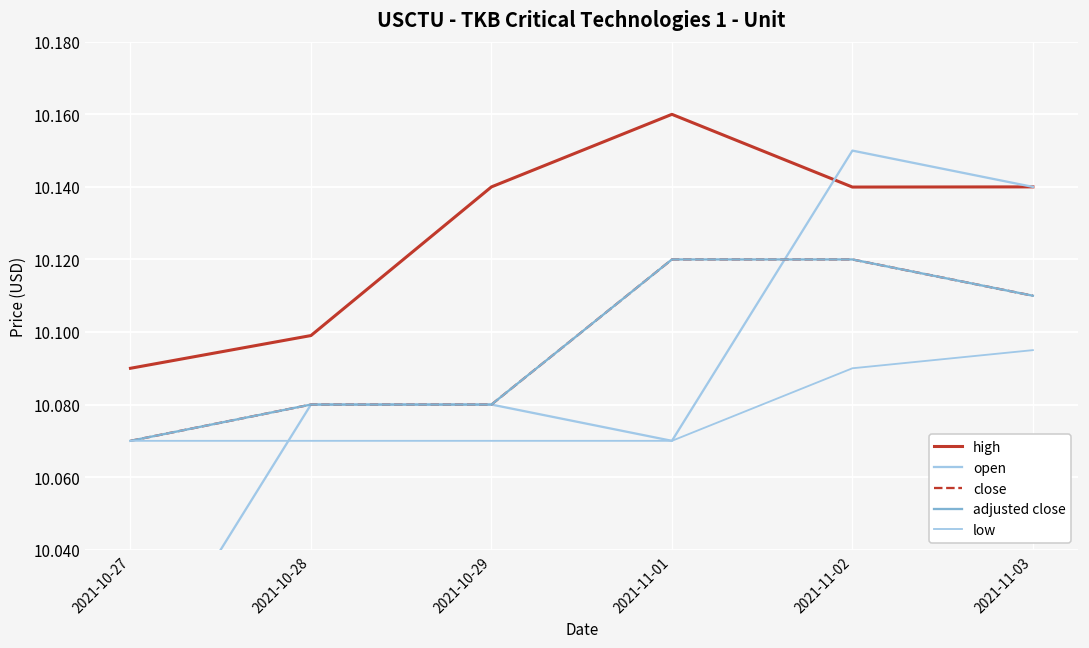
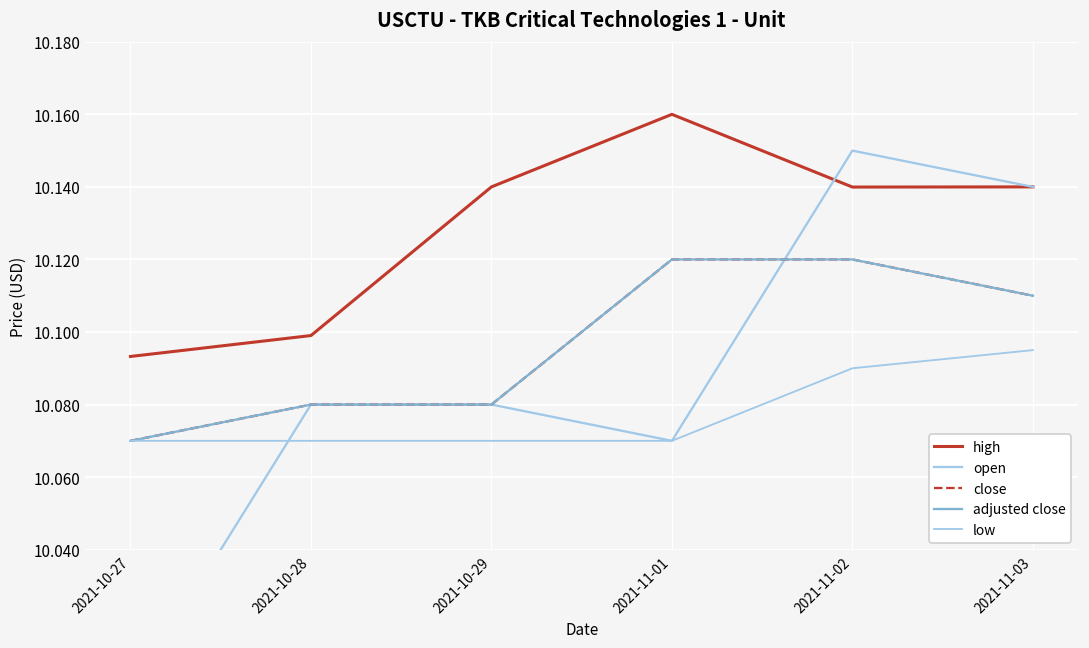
high, 2021-10-27: 10.090 -> 10.093
